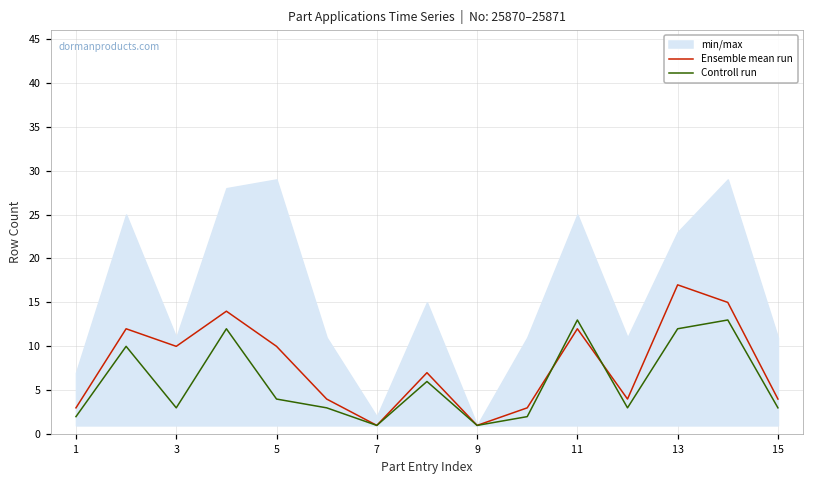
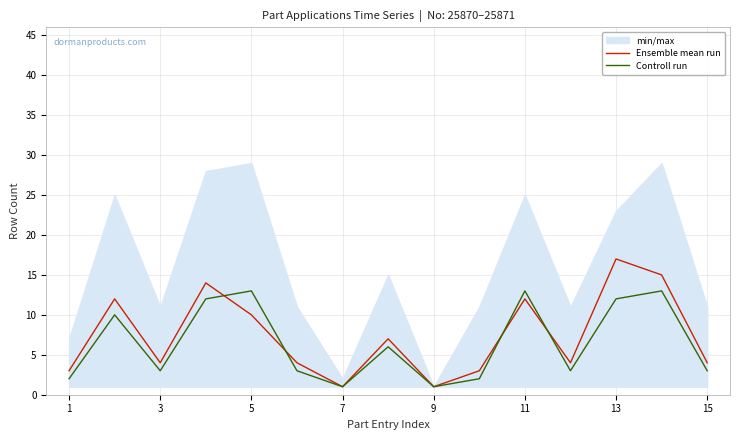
Ensemble mean run, 3: 10 -> 4
Controll run, 5: 4 -> 13
